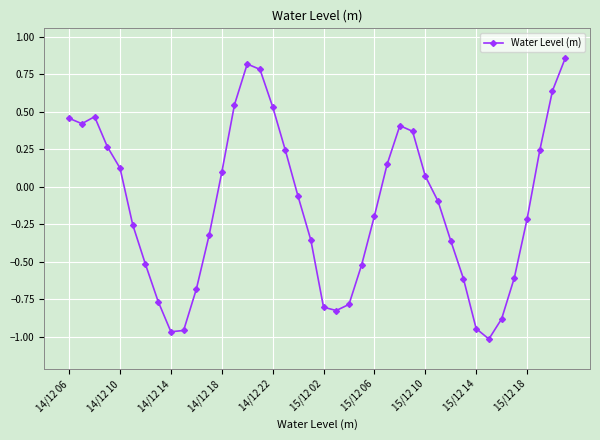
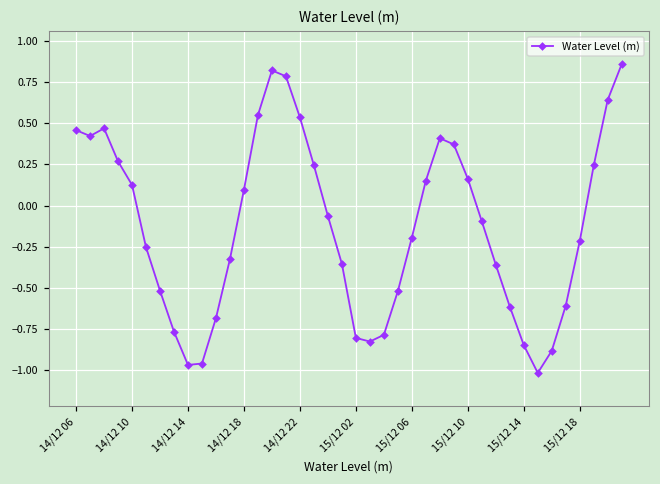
15/12 10: 0.07 -> 0.16
15/12 14: -0.95 -> -0.85
